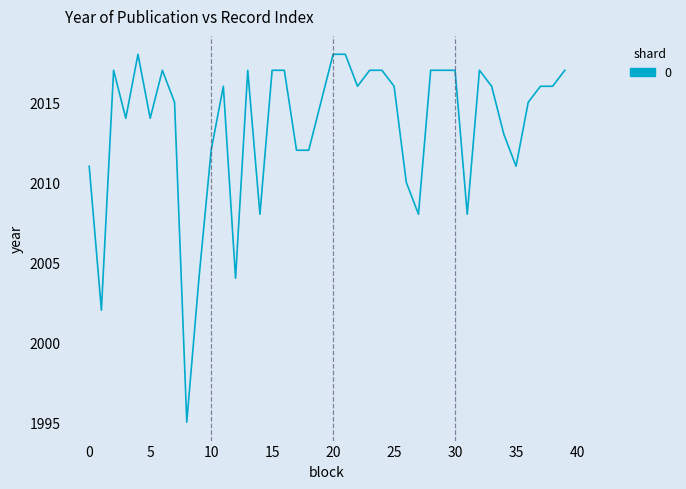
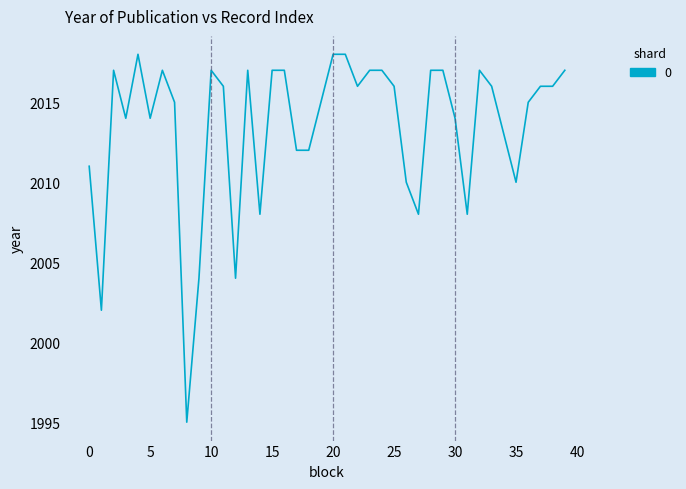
10: 2012 -> 2017
30: 2017 -> 2014
35: 2011 -> 2010
